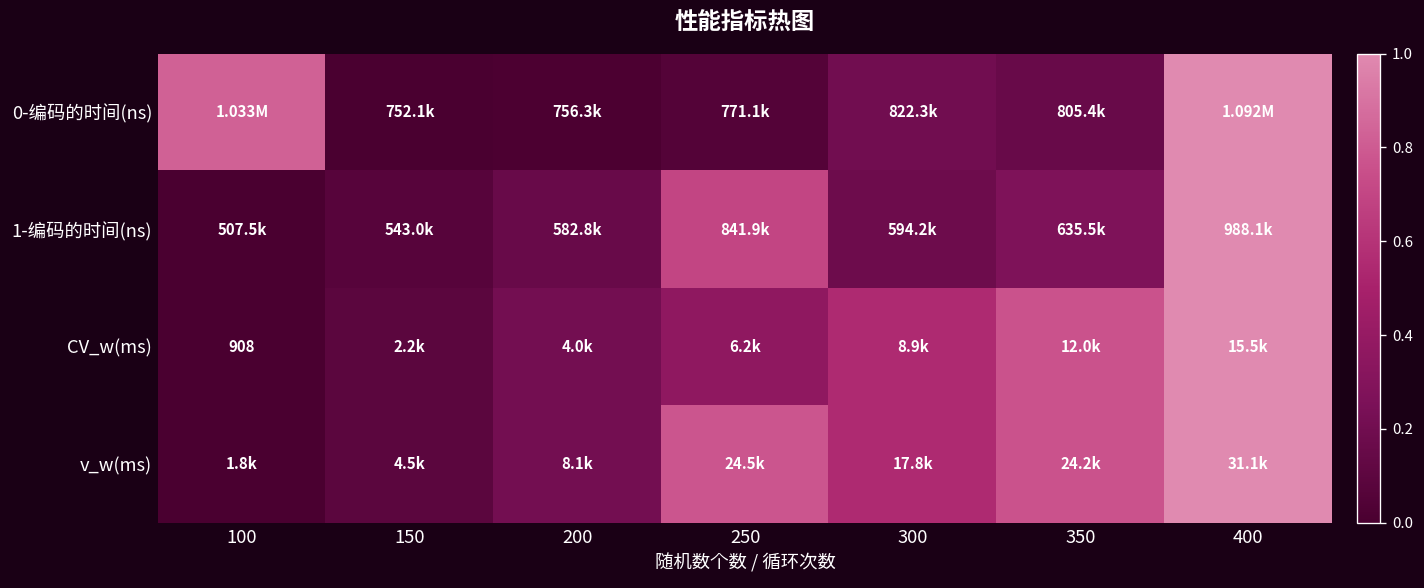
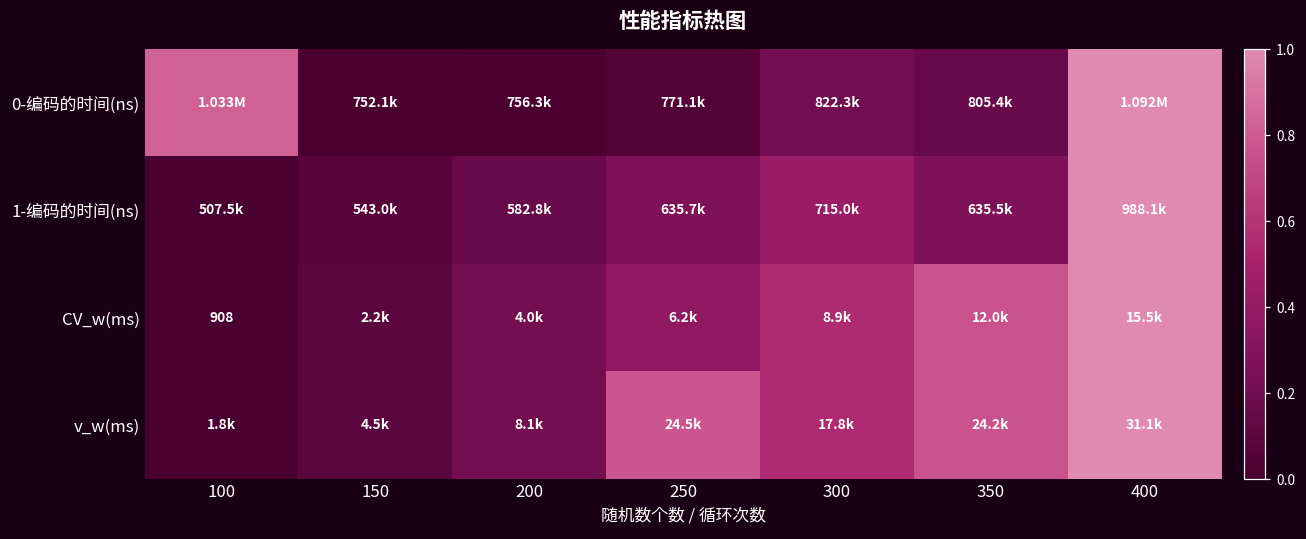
1-编码的时间(ns), 250: 841.9k -> 635.7k
1-编码的时间(ns), 300: 594.2k -> 715.0k
